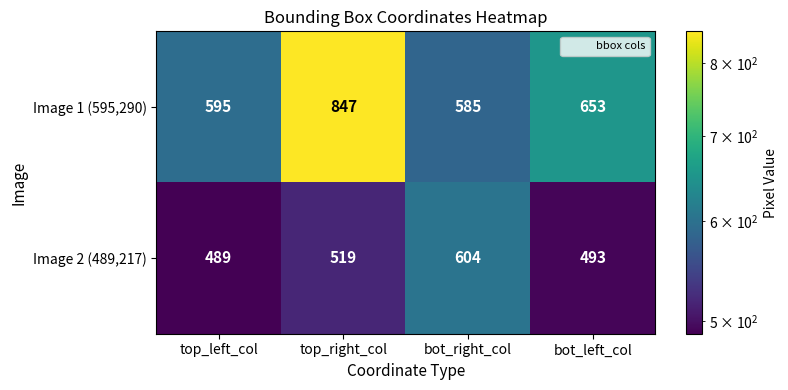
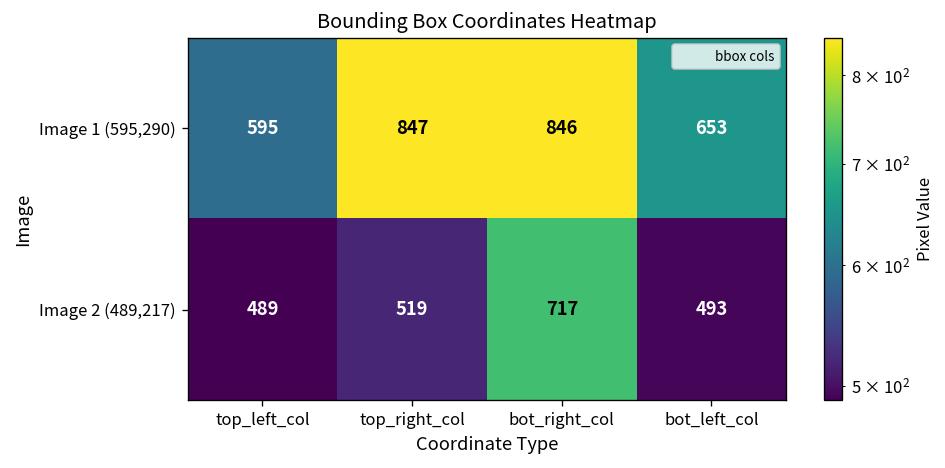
Image 1 (595,290), bot_right_col: 585 -> 846
Image 2 (489,217), bot_right_col: 604 -> 717
